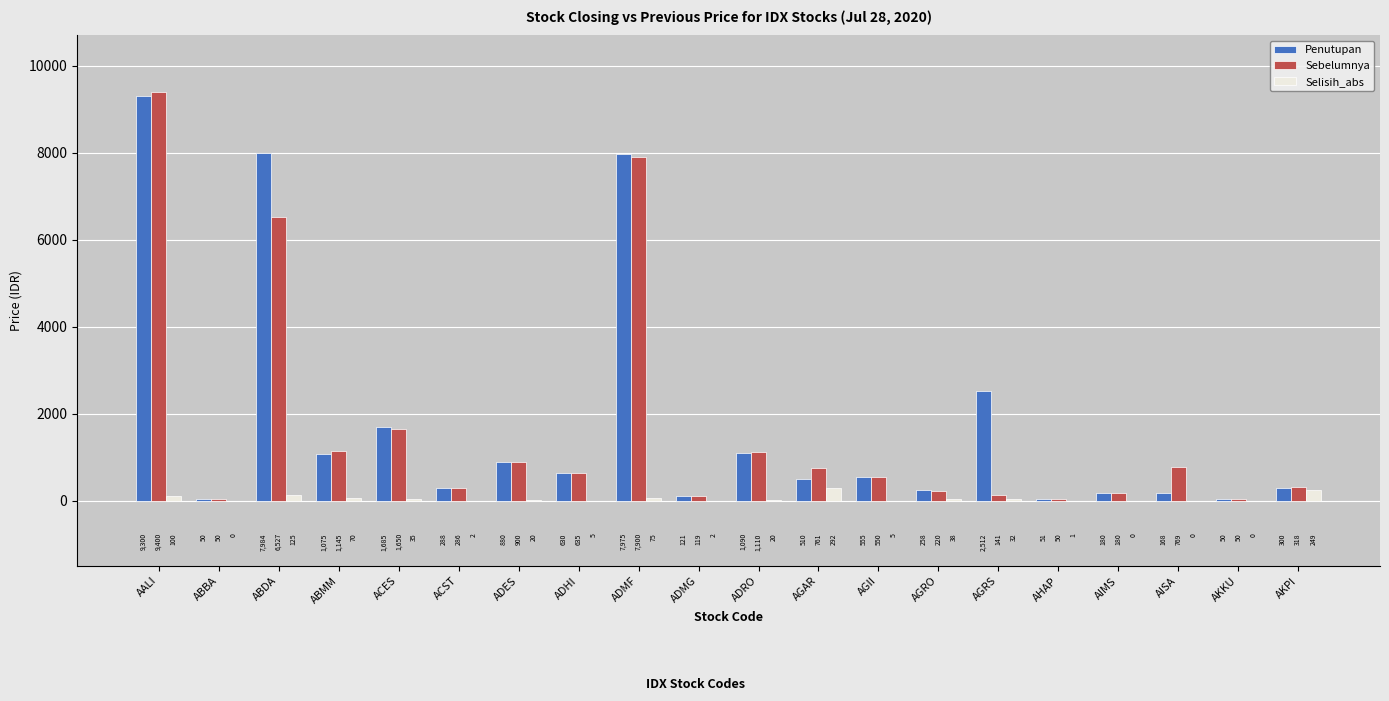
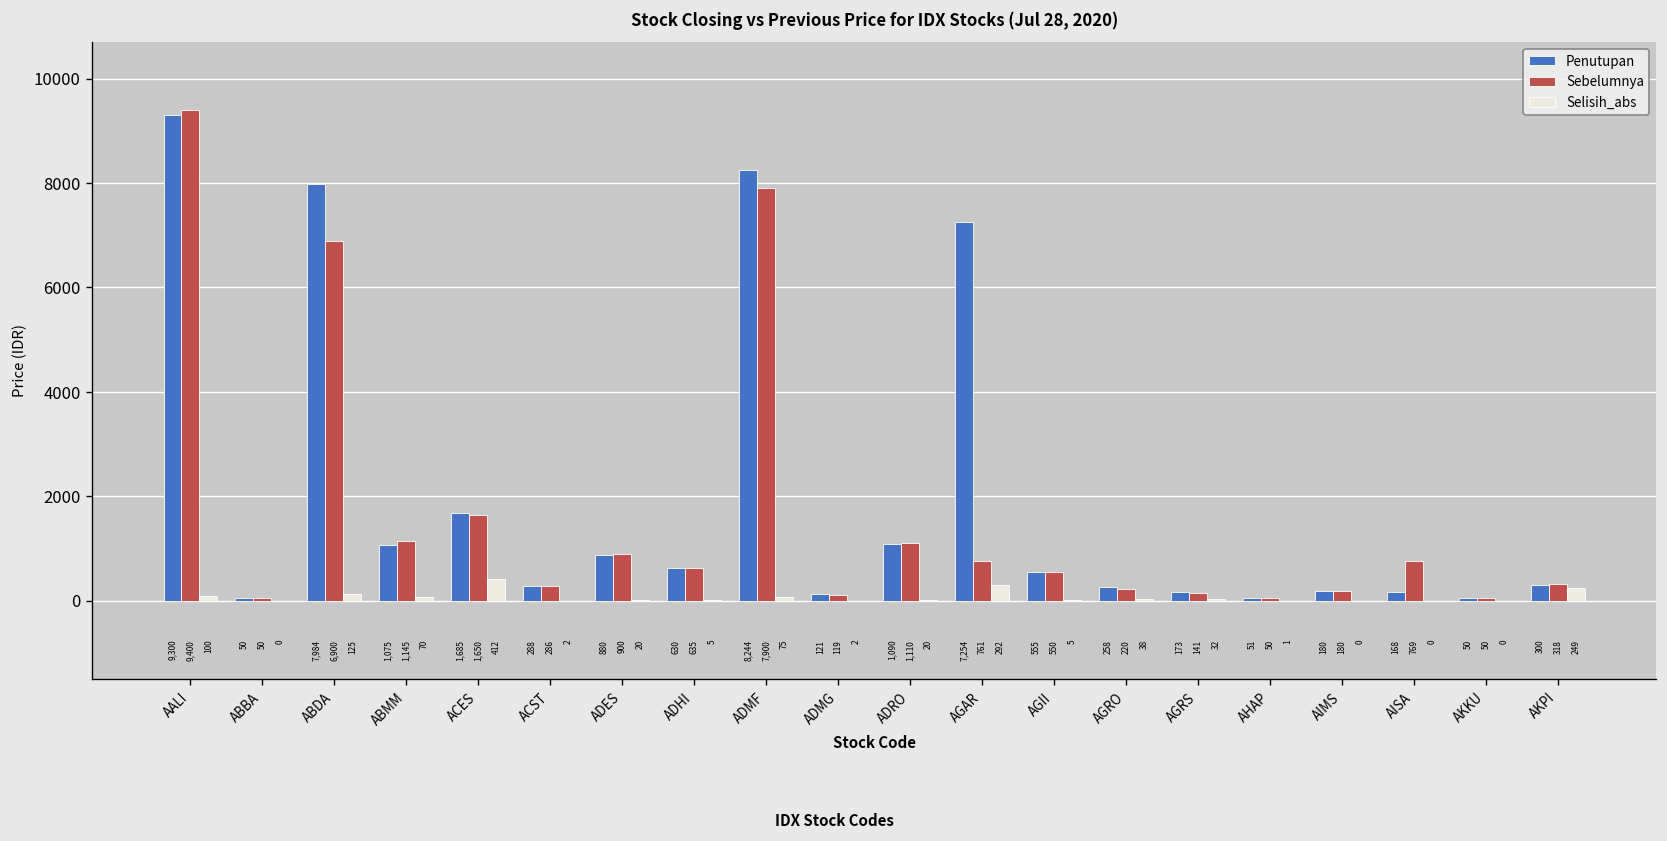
Sebelumnya, ABDA: 6,527 -> 6,900
Selisih_abs, ACES: 35 -> 412
Penutupan, ADMF: 7,975 -> 8,244
Penutupan, AGAR: 510 -> 7,254
Penutupan, AGRS: 2,512 -> 173
